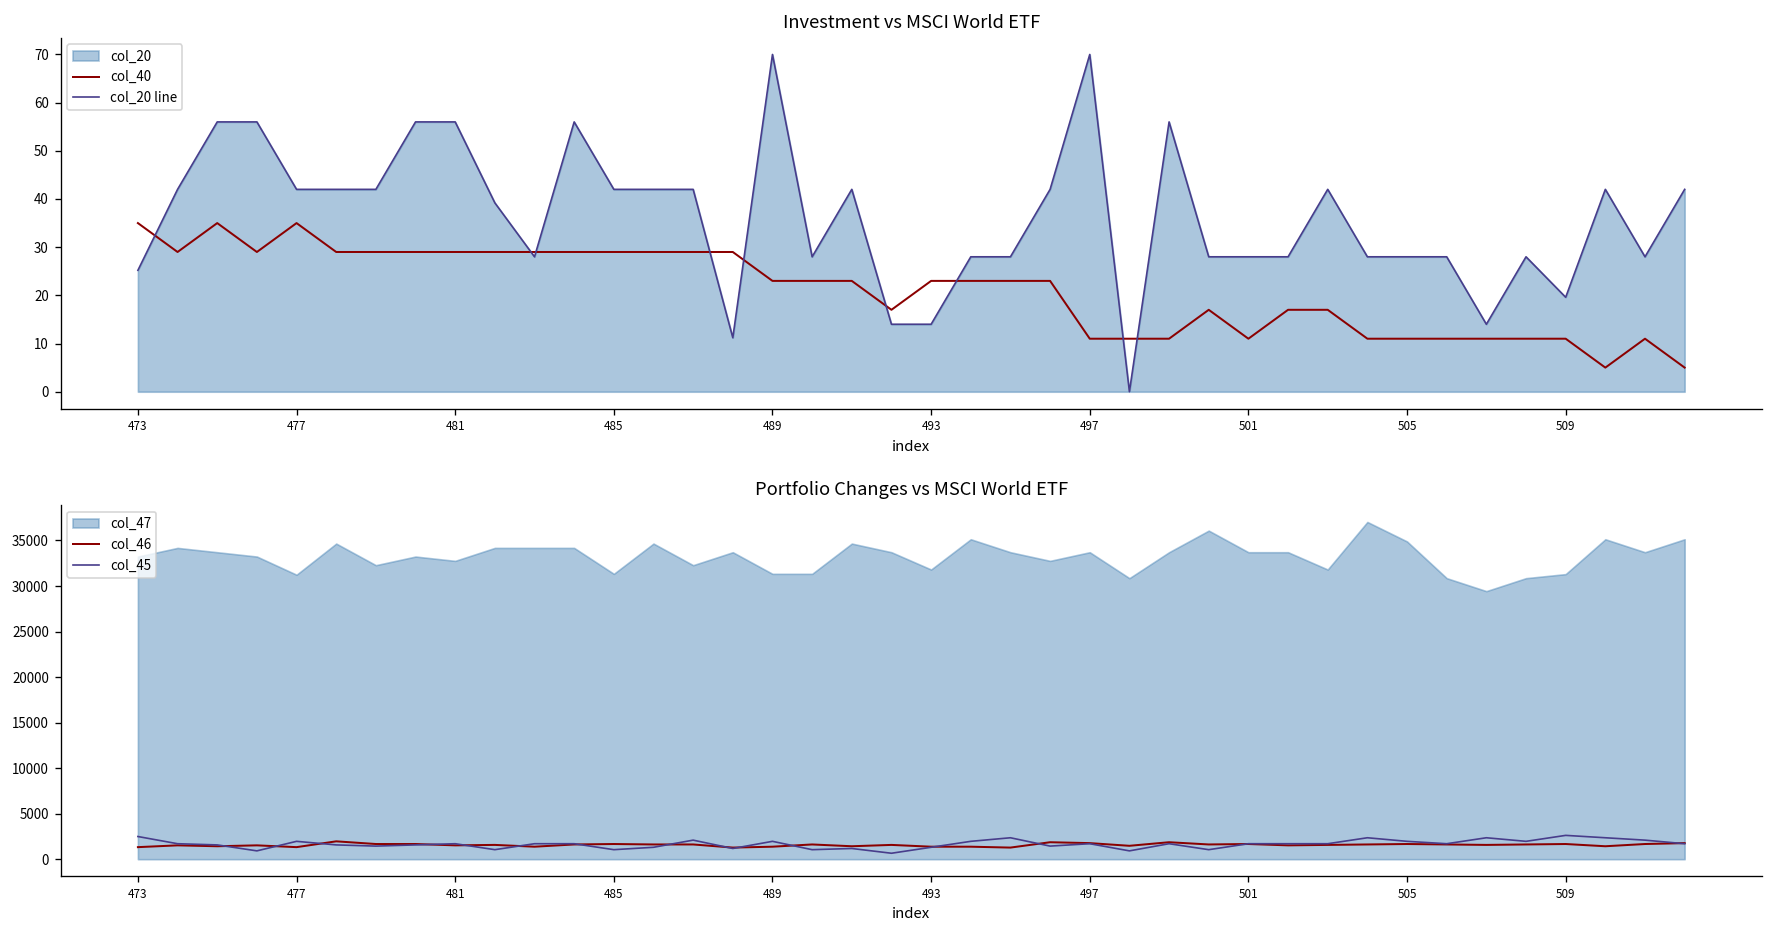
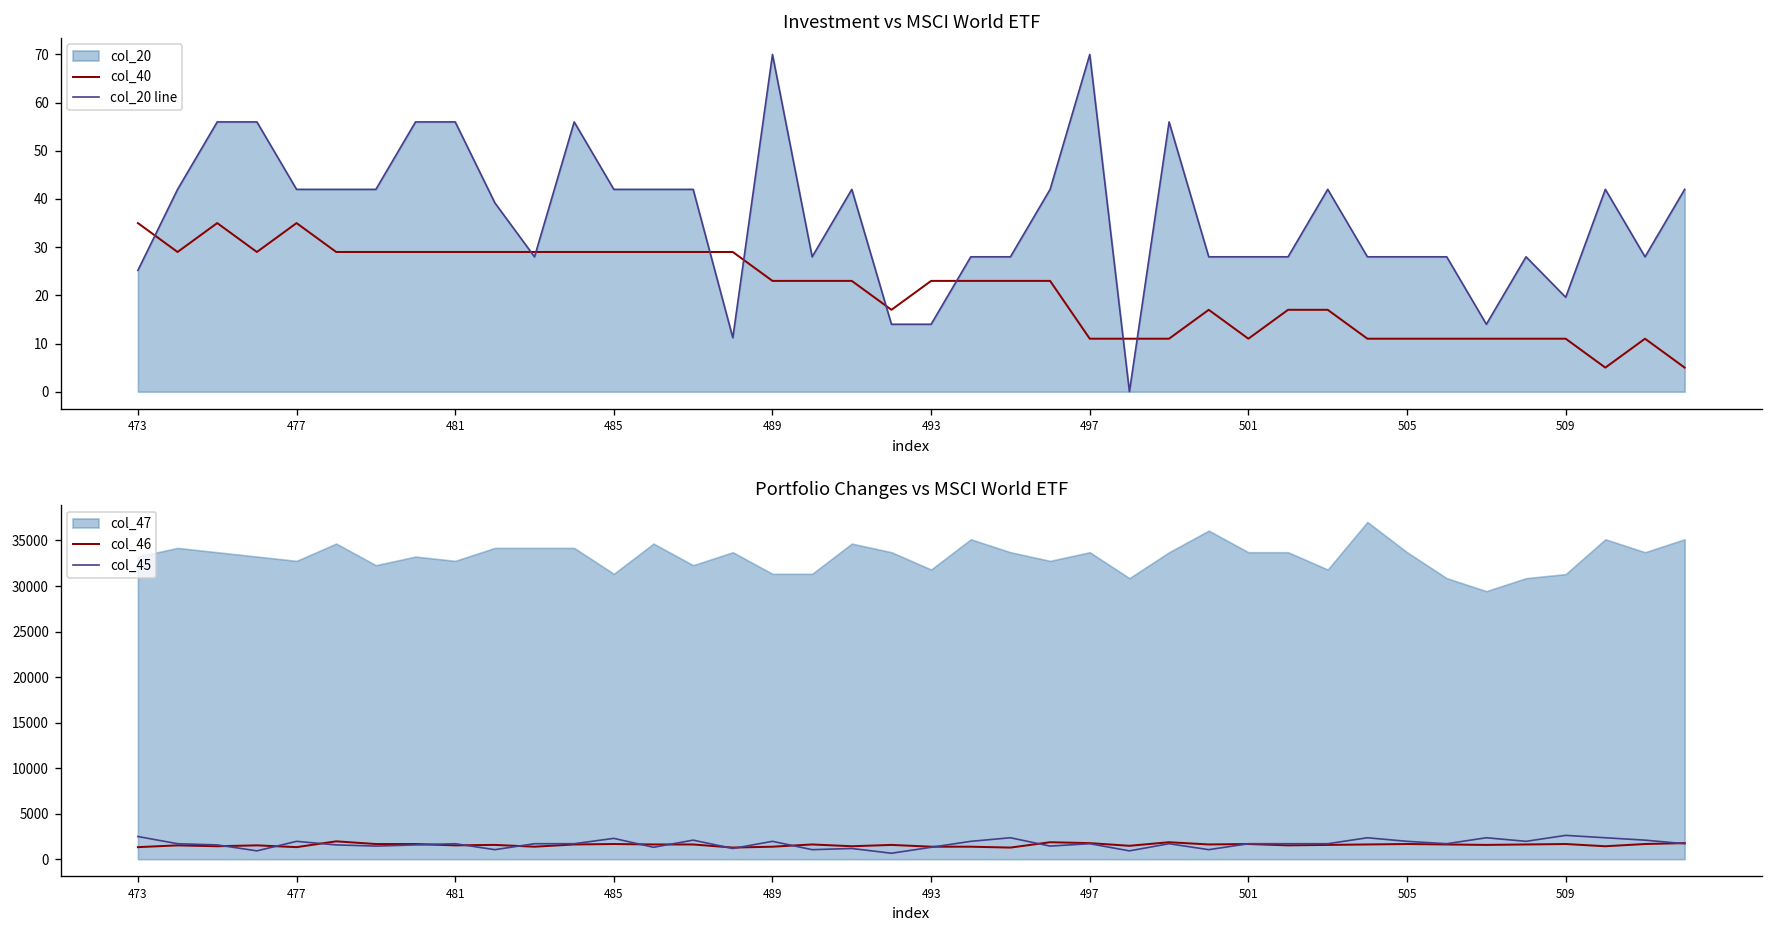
Portfolio Changes vs MSCI World ETF, col_47, 477: 31000 -> 33000
Portfolio Changes vs MSCI World ETF, col_45, 485: 1000 -> 2000
Portfolio Changes vs MSCI World ETF, col_47, 505: 35000 -> 34000
